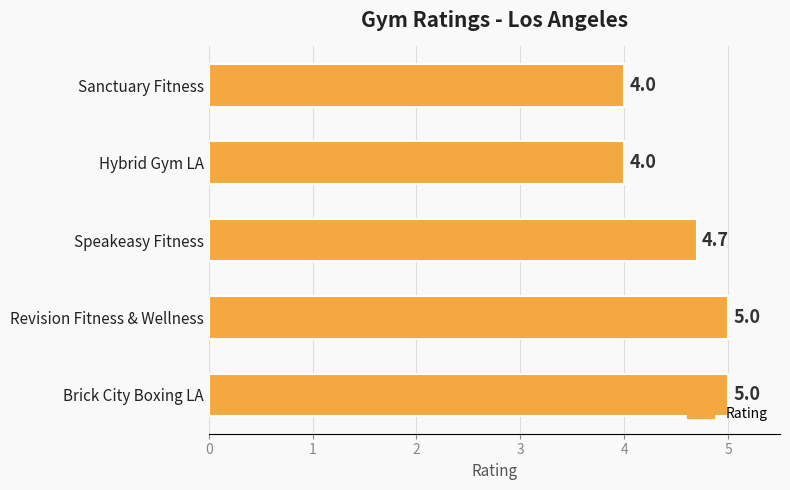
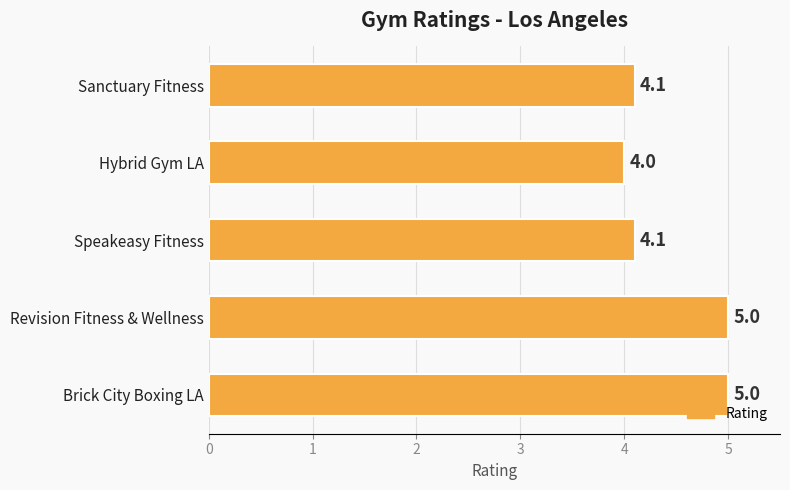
Sanctuary Fitness: 4.0 -> 4.1
Speakeasy Fitness: 4.7 -> 4.1
